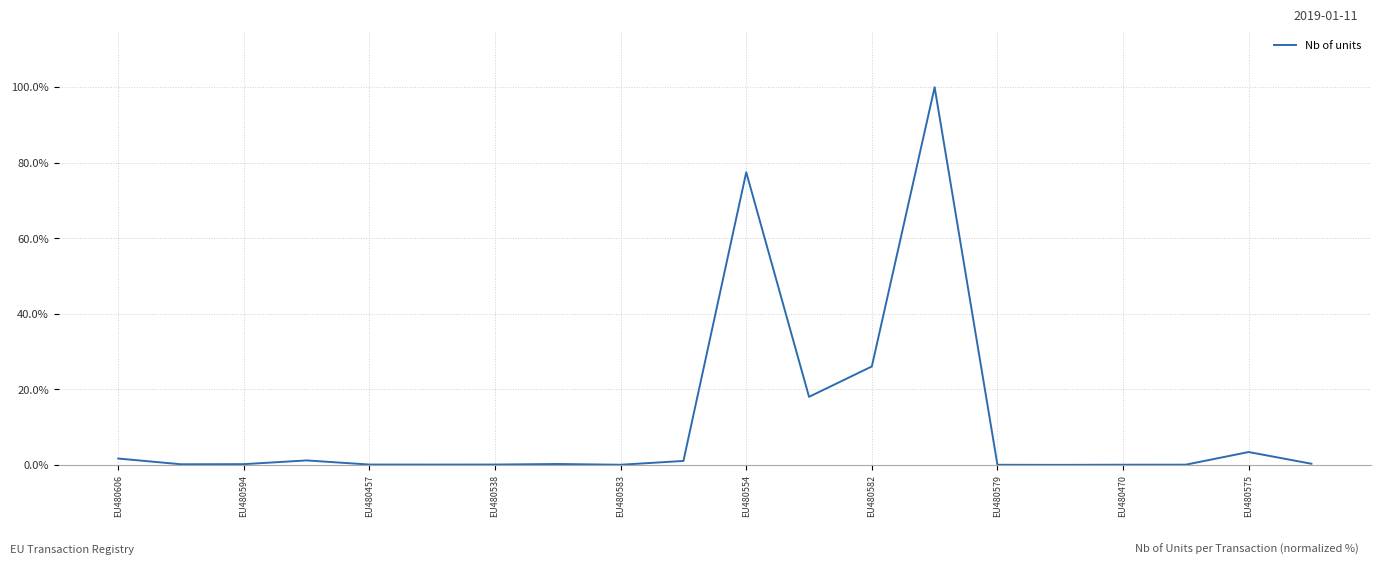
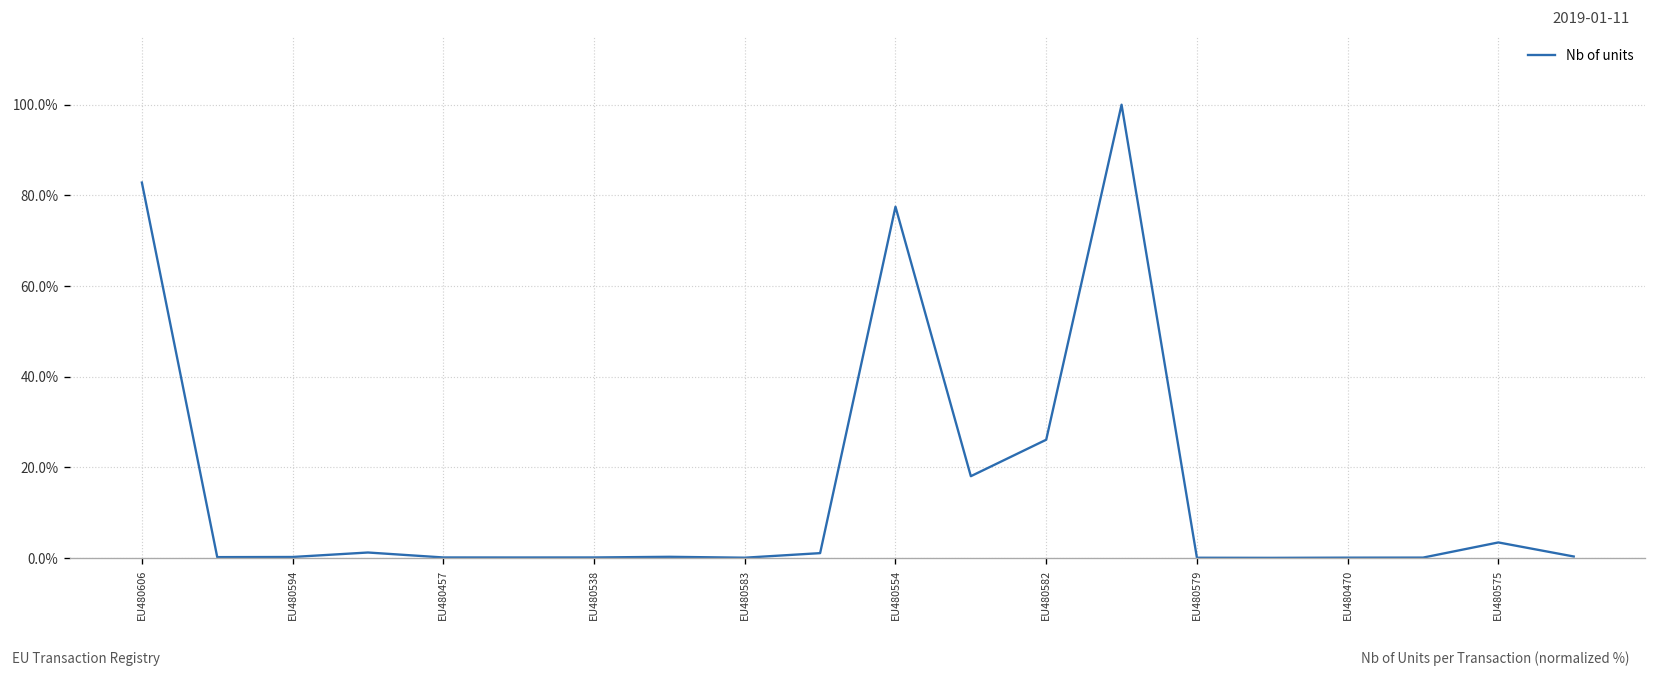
EU480606: 2% -> 83%
